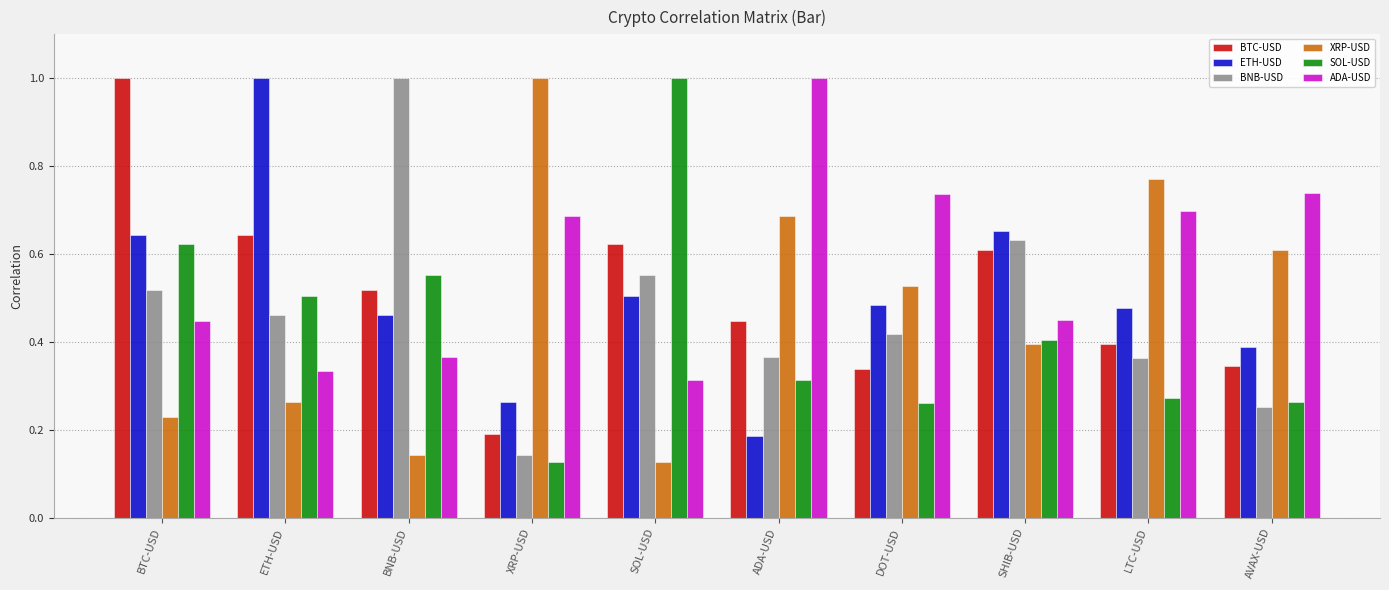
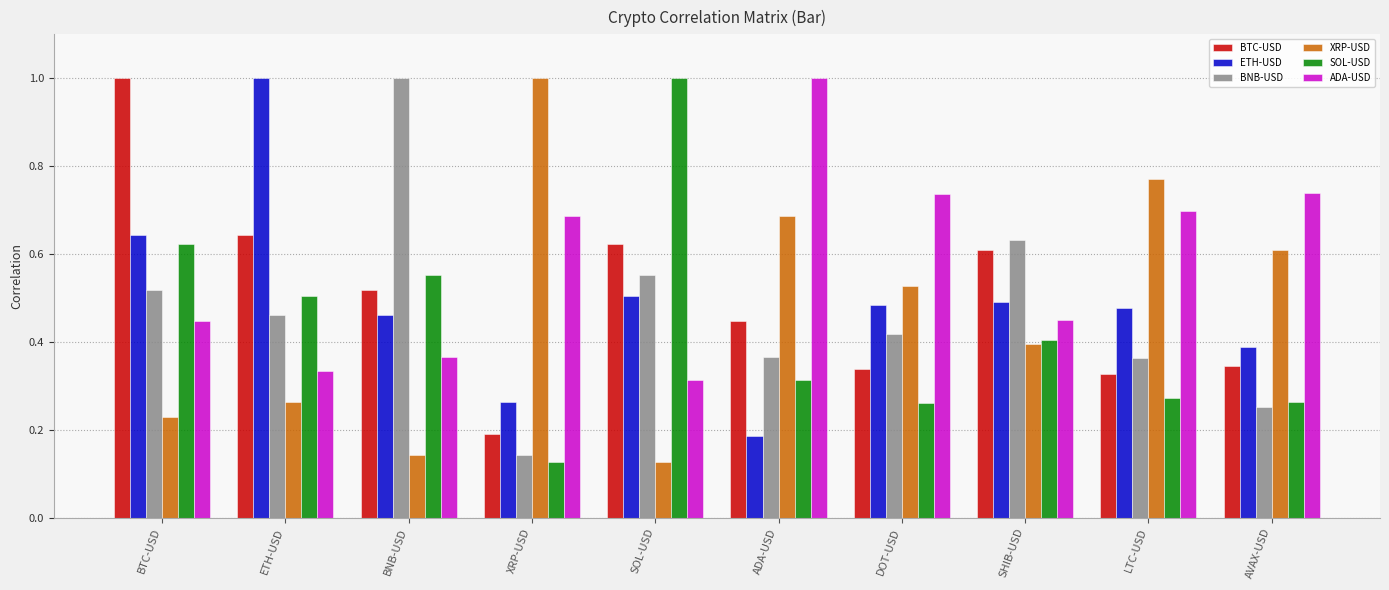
ETH-USD, SHIB-USD: 0.65 -> 0.49
BTC-USD, LTC-USD: 0.40 -> 0.33
